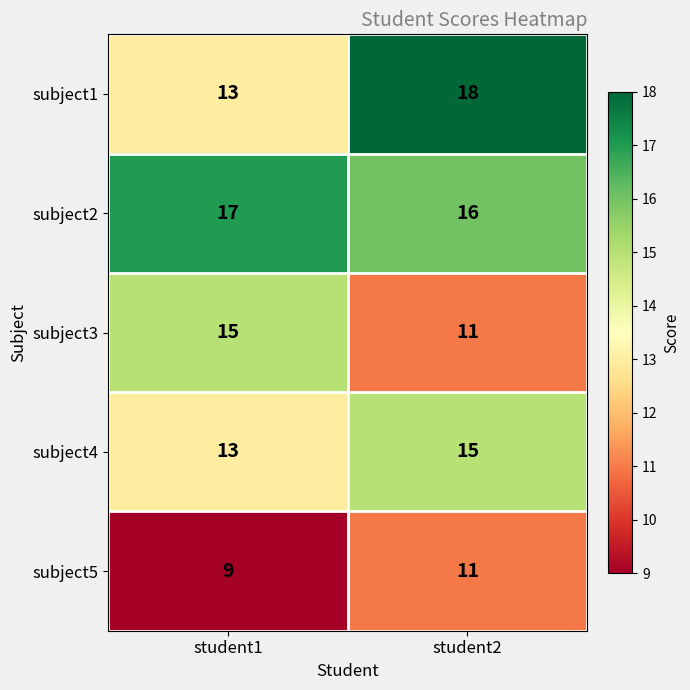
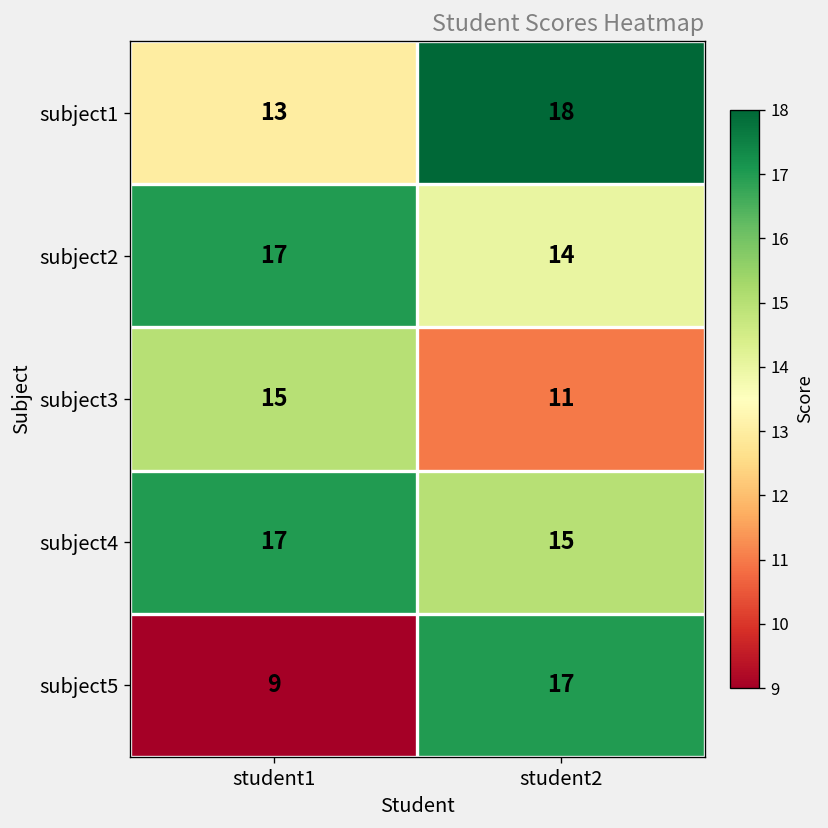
subject2, student2: 16 -> 14
subject4, student1: 13 -> 17
subject5, student2: 11 -> 17
